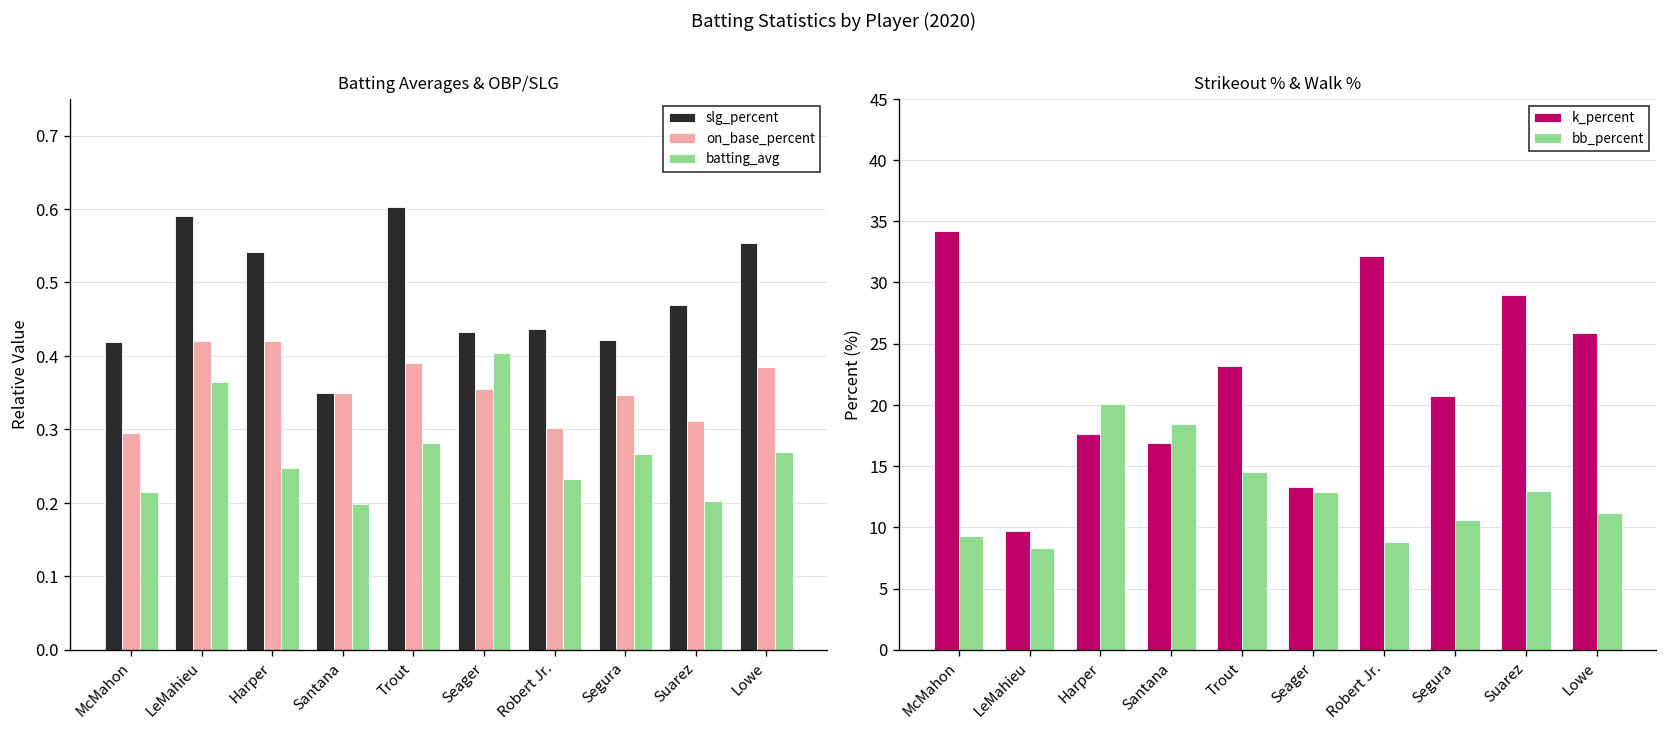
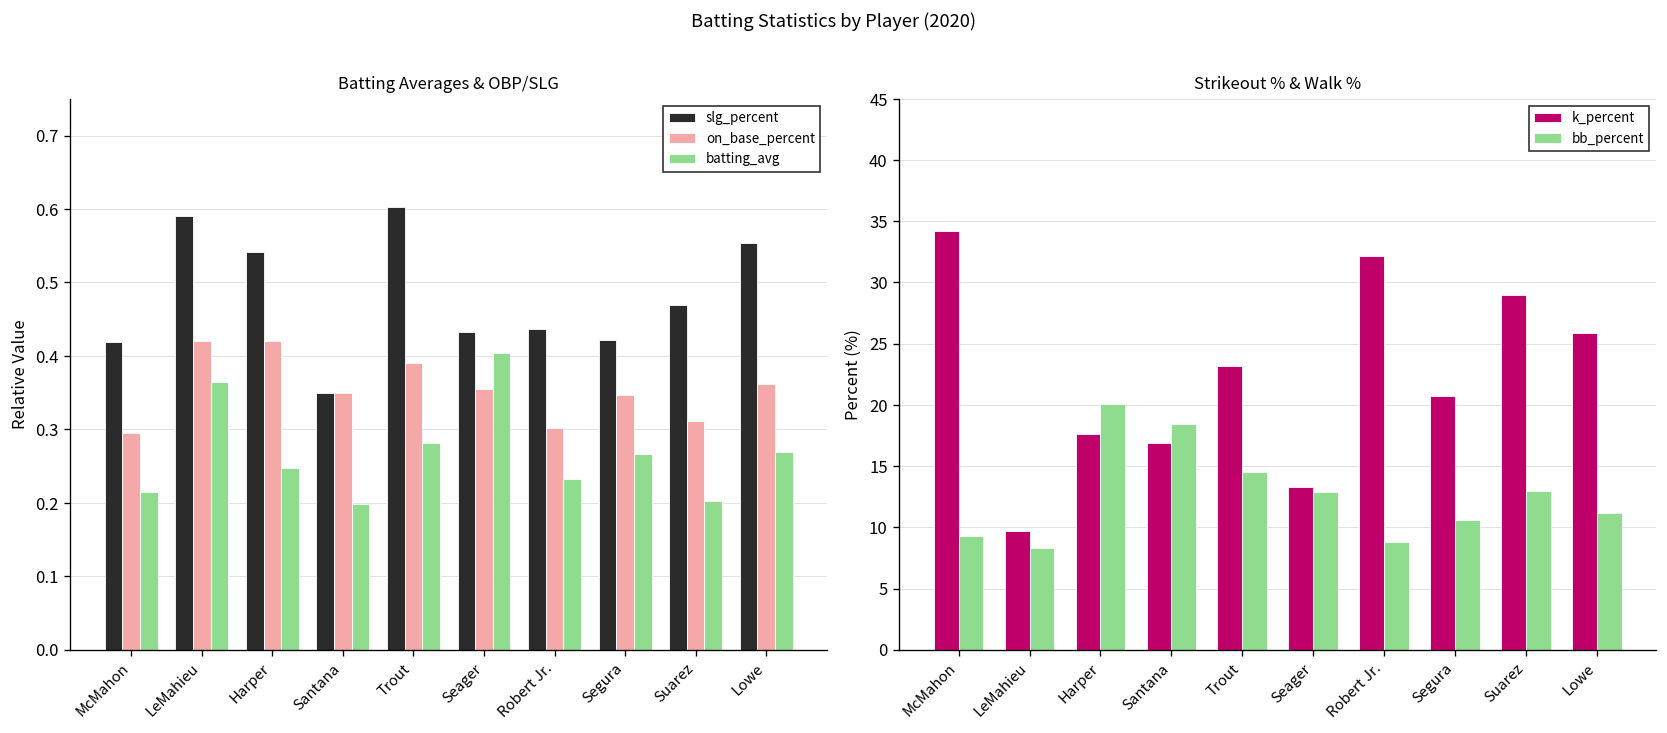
Batting Averages & OBP/SLG, on_base_percent, Lowe: 0.39 -> 0.36
